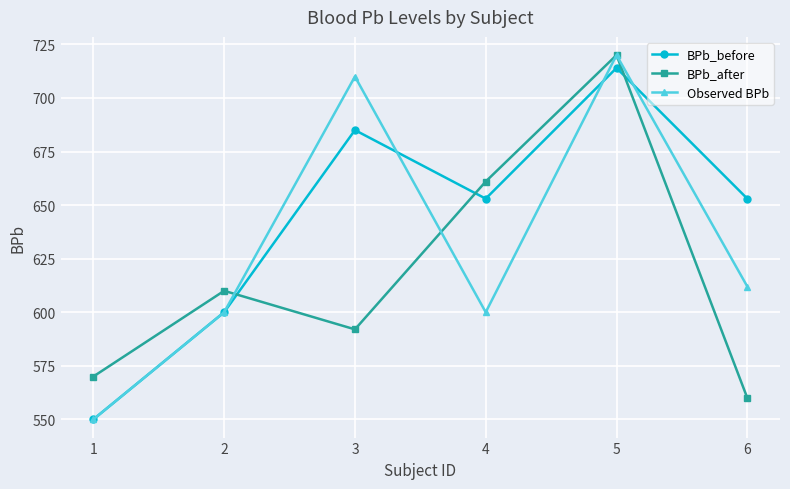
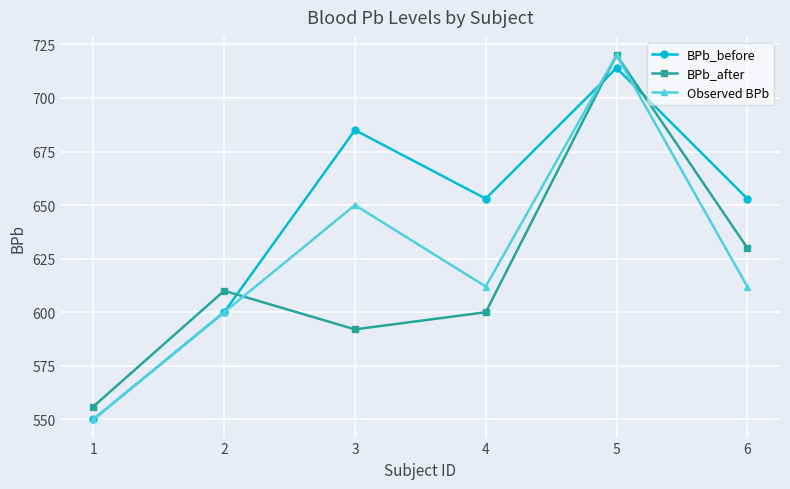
BPb_after, 1: 570 -> 556
Observed BPb, 3: 710 -> 650
BPb_after, 4: 661 -> 600
Observed BPb, 4: 600 -> 612
BPb_after, 6: 560 -> 630
